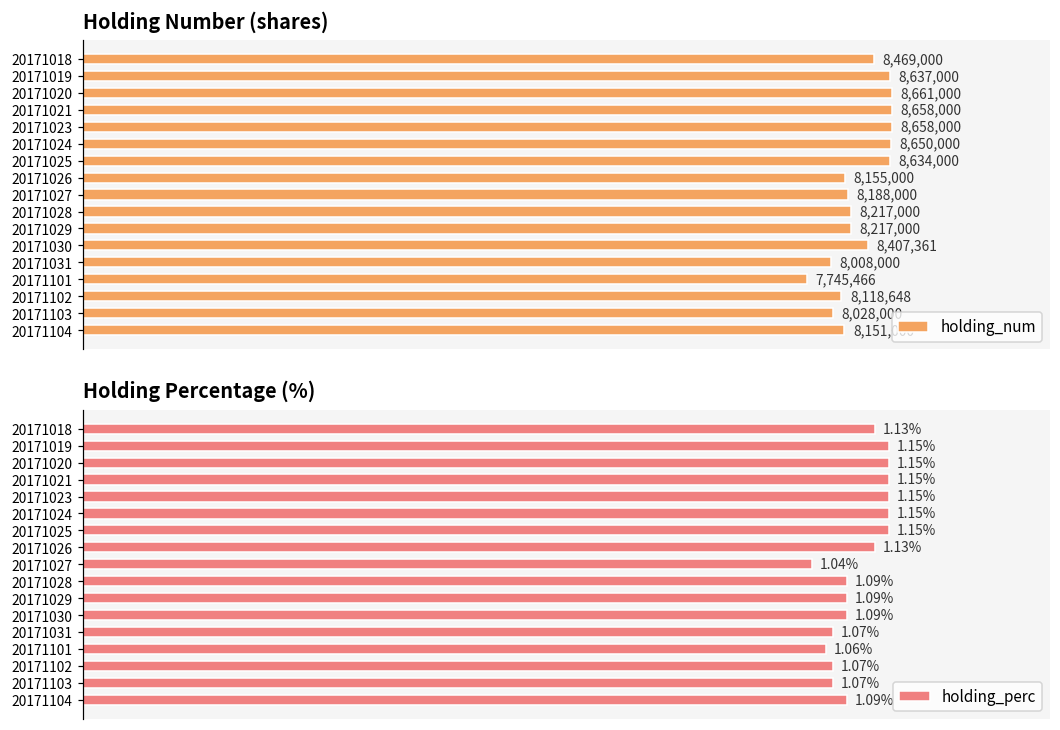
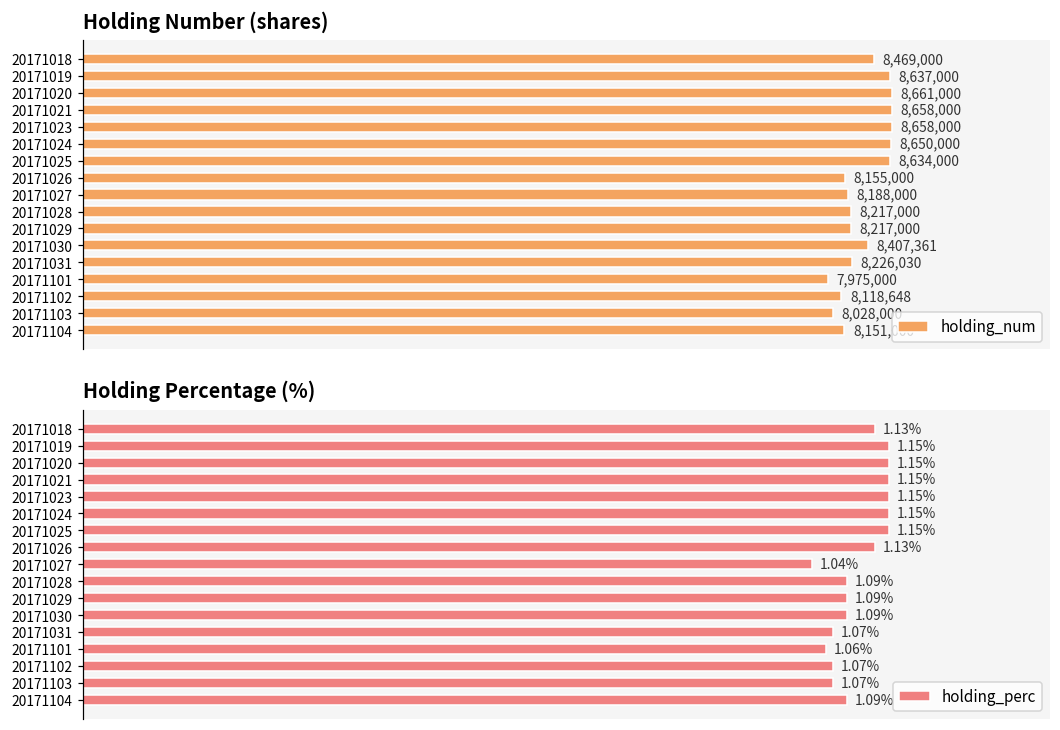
Holding Number (shares), 20171031: 8,008,000 -> 8,226,030
Holding Number (shares), 20171101: 7,745,466 -> 7,975,000
